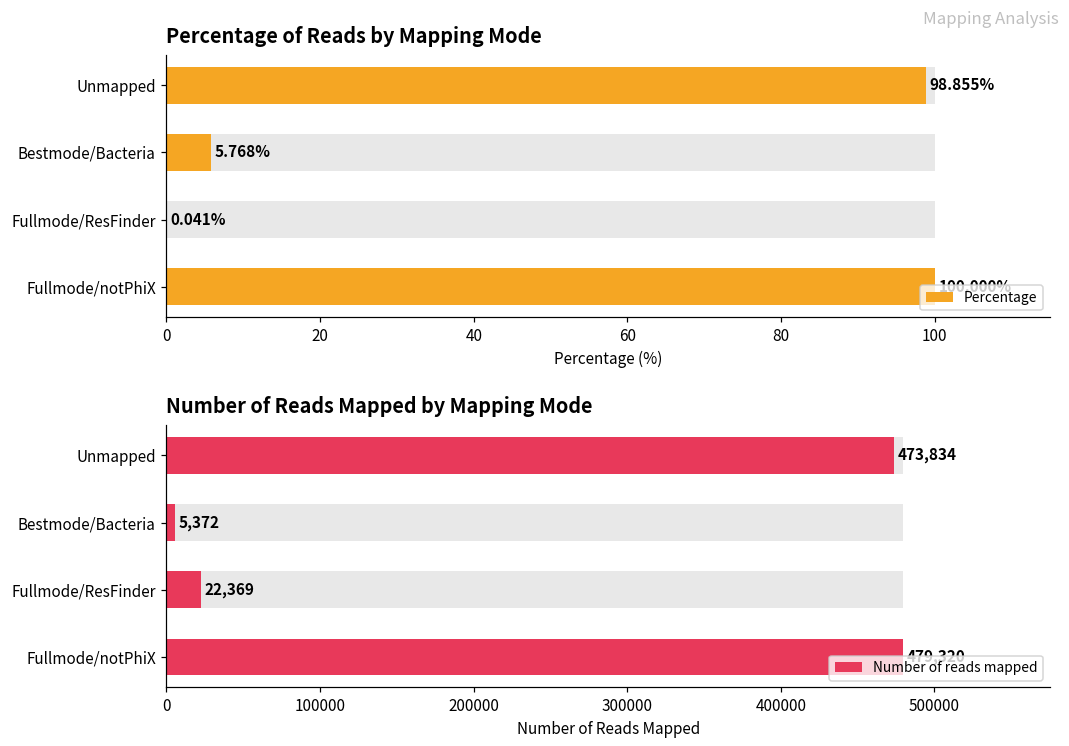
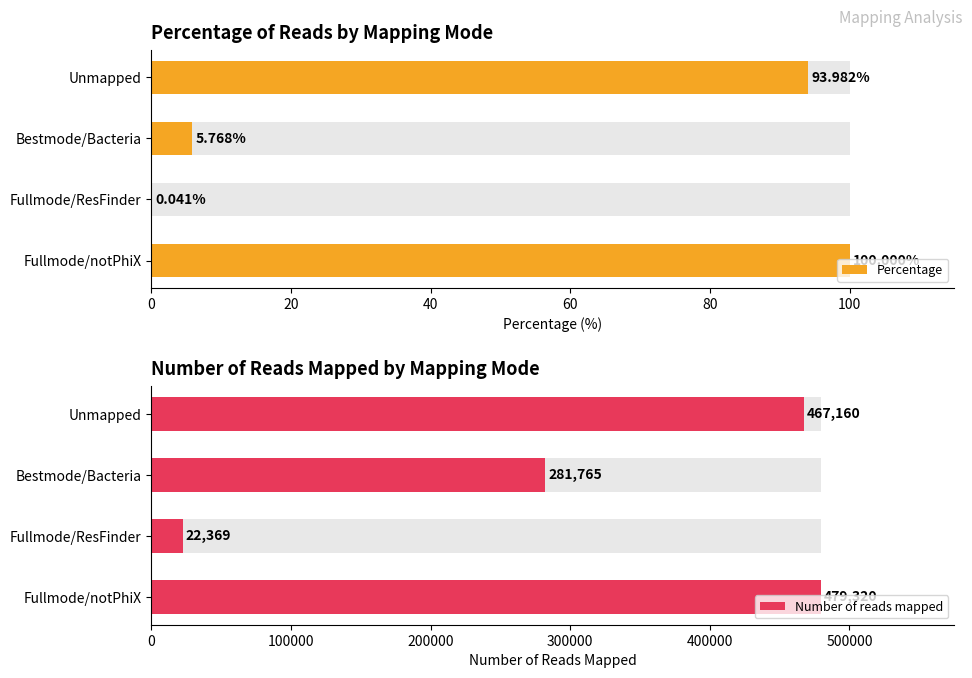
Percentage of Reads by Mapping Mode, Percentage, Unmapped: 98.855% -> 93.982%
Number of Reads Mapped by Mapping Mode, Number of reads mapped, Unmapped: 473,834 -> 467,160
Number of Reads Mapped by Mapping Mode, Number of reads mapped, Bestmode/Bacteria: 5,372 -> 281,765
